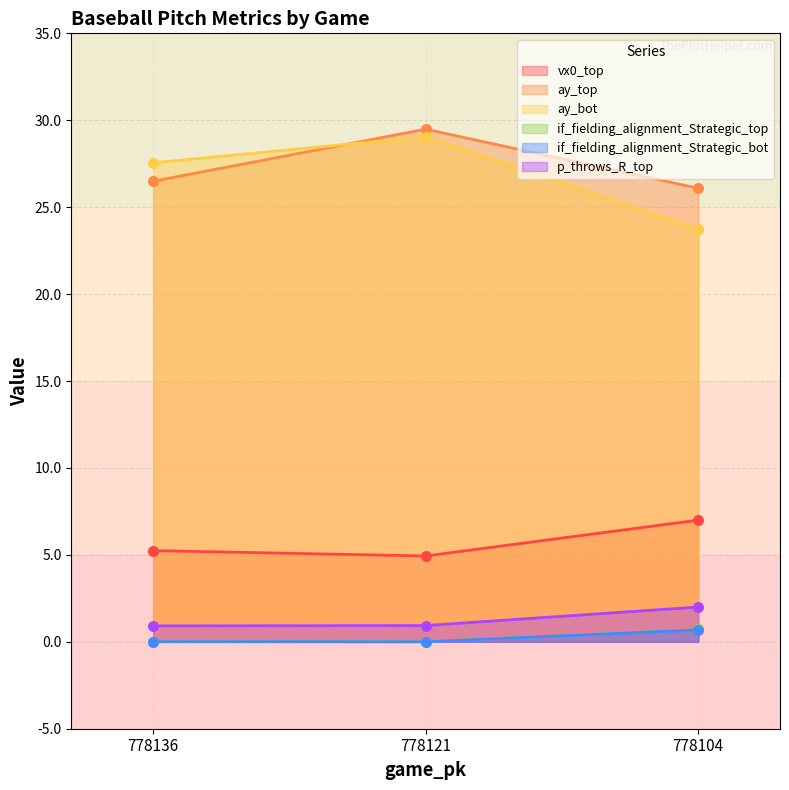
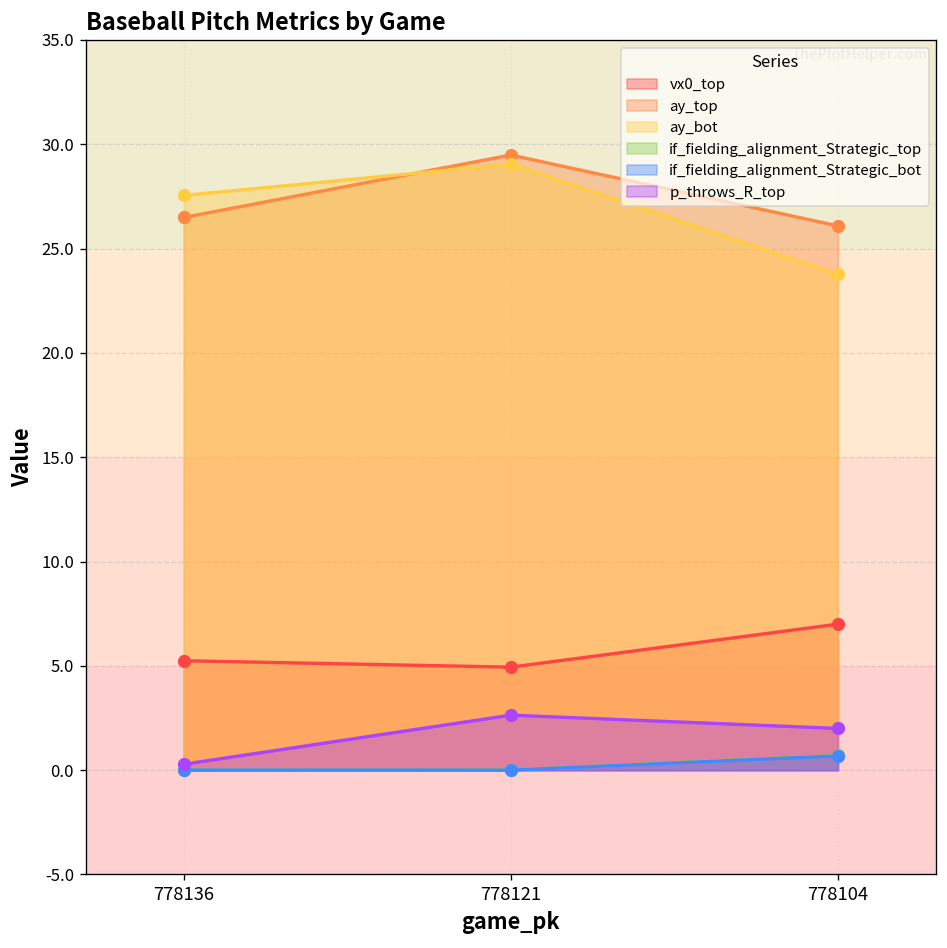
p_throws_R_top, 778136: 0.9 -> 0.3
p_throws_R_top, 778121: 0.9 -> 2.6
